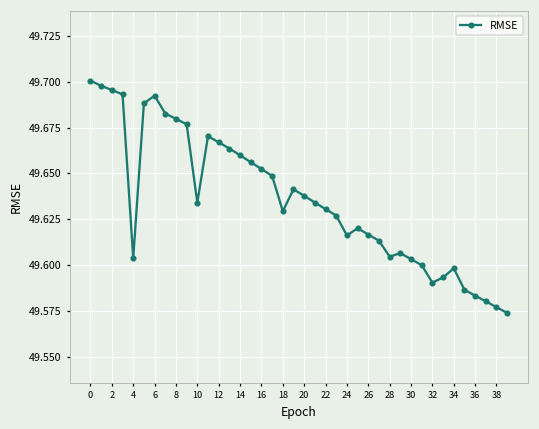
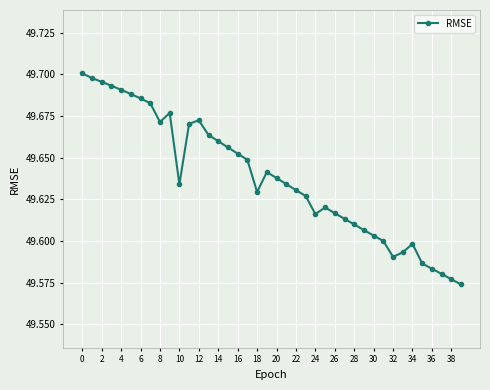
4: 49.604 -> 49.691
6: 49.692 -> 49.686
8: 49.680 -> 49.671
12: 49.667 -> 49.672
28: 49.605 -> 49.610
